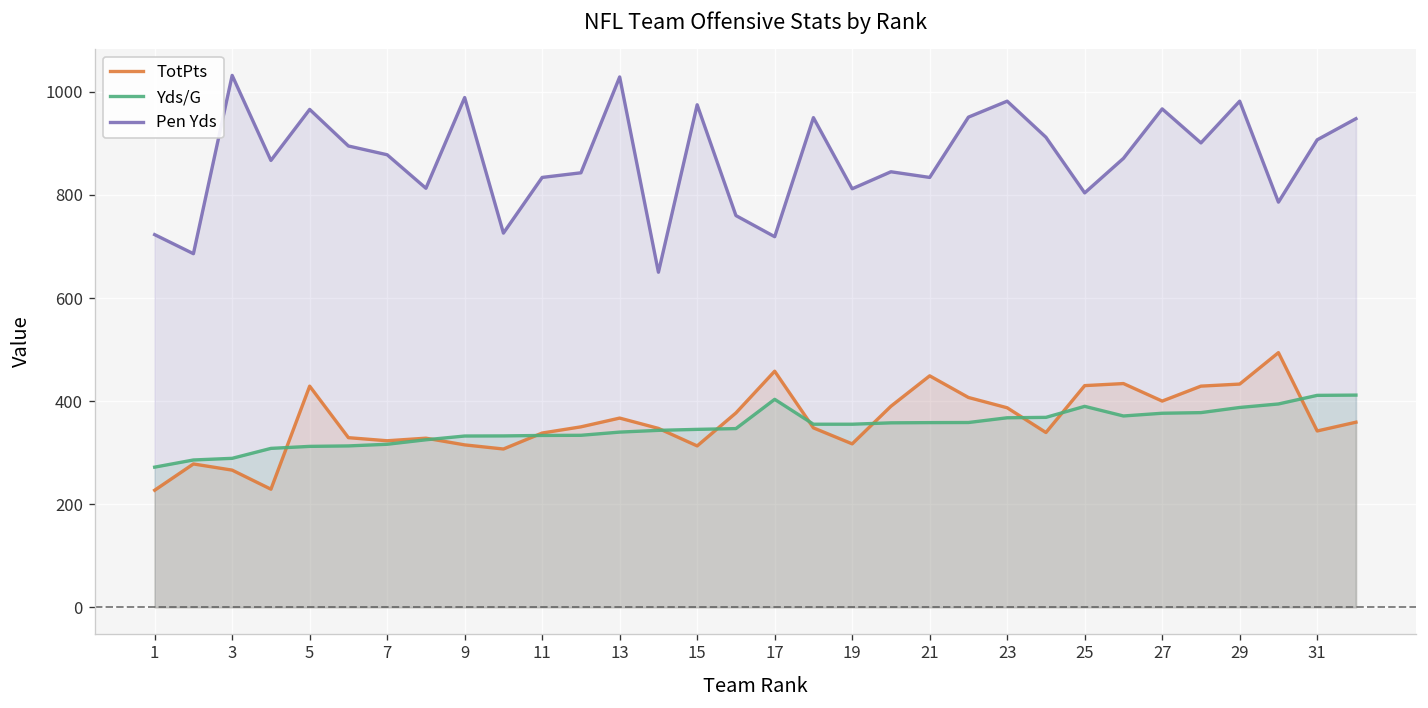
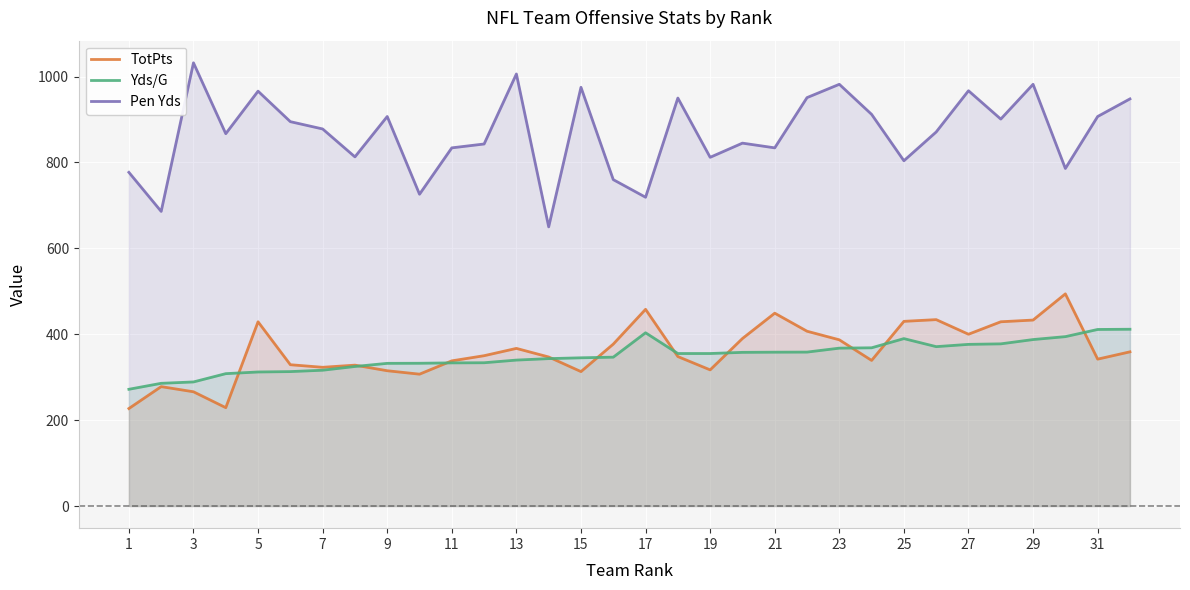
Pen Yds, 1: 720 -> 780
Pen Yds, 9: 990 -> 910
Pen Yds, 13: 1030 -> 1010
